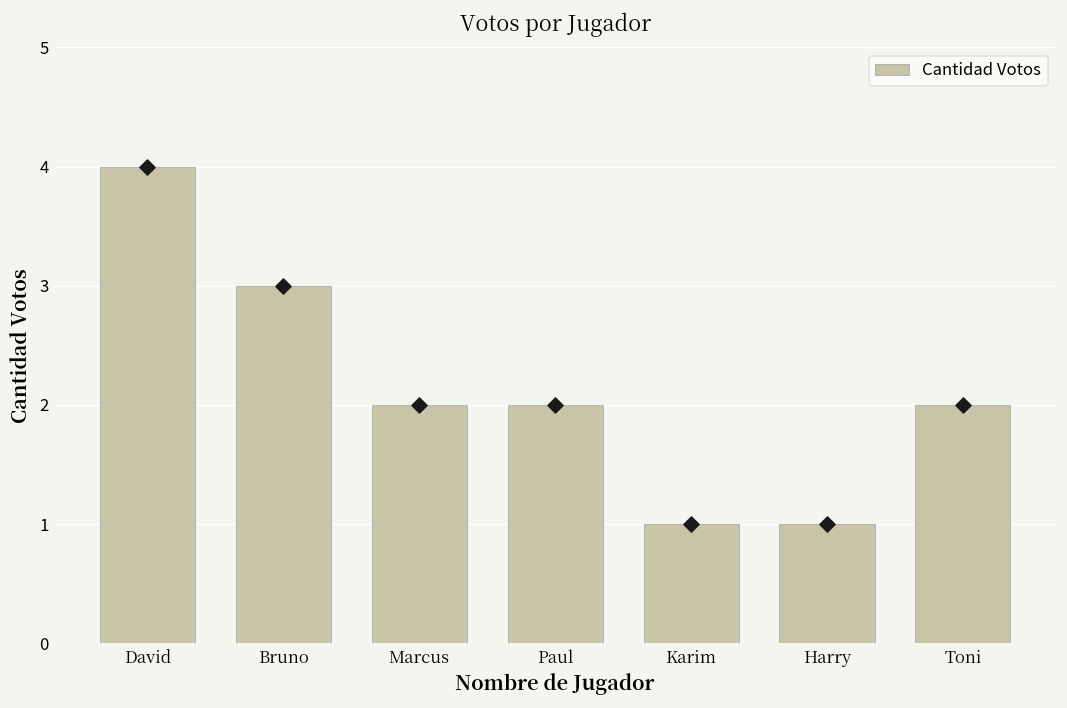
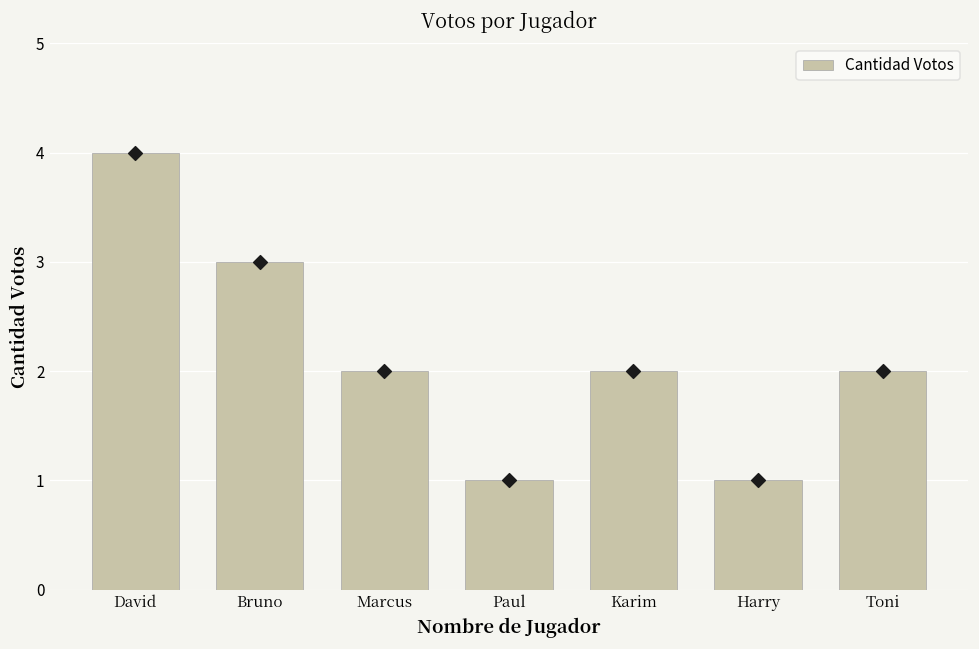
Paul: 2 -> 1
Karim: 1 -> 2
